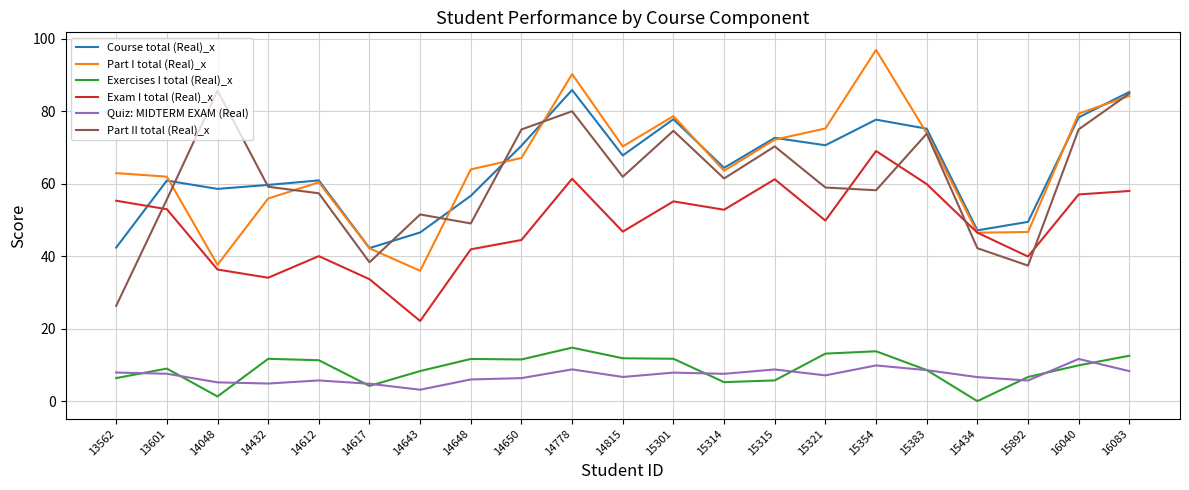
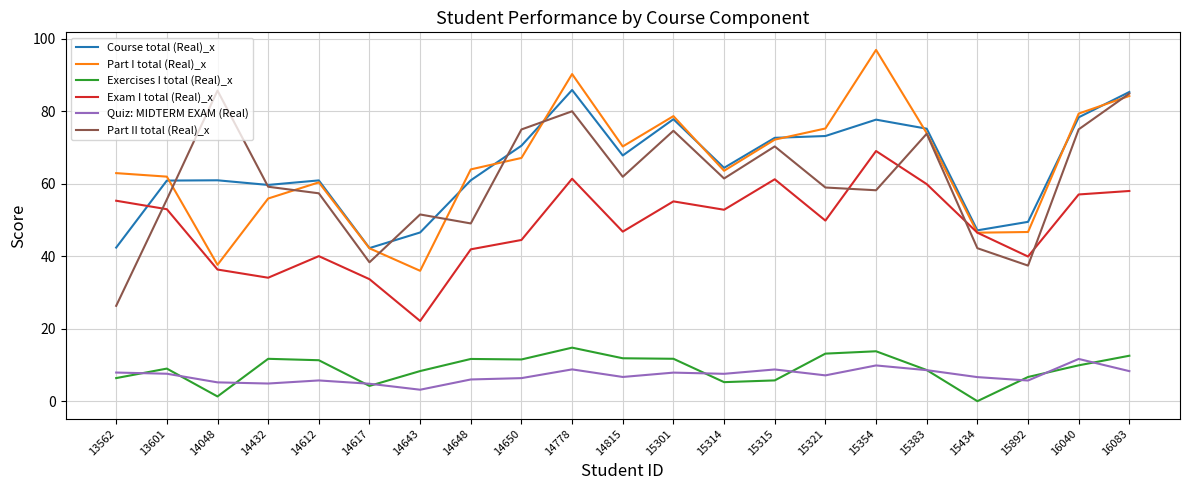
Course total (Real)_x, 14048: 59 -> 61
Course total (Real)_x, 14648: 57 -> 61
Course total (Real)_x, 15321: 71 -> 73
